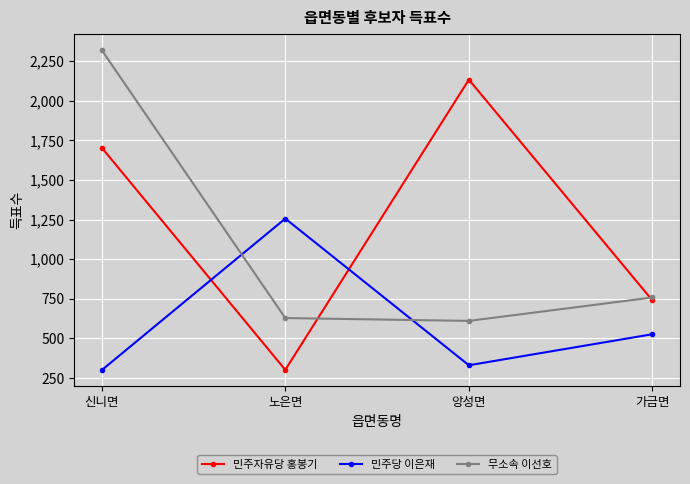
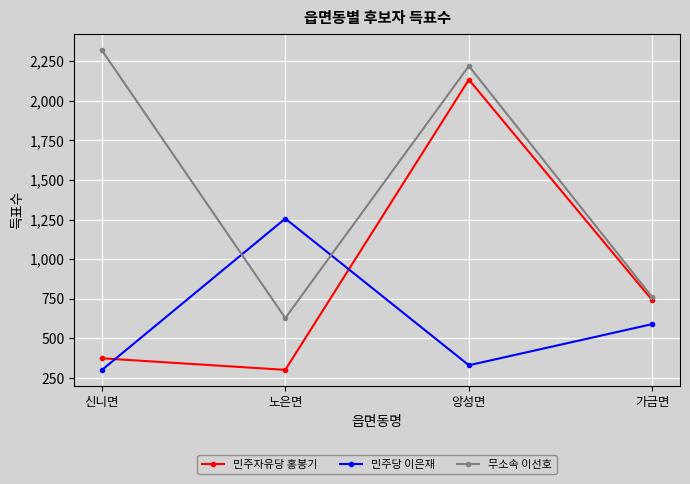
민주자유당 홍봉기, 신니면: 1,700 -> 370
무소속 이선호, 앙성면: 610 -> 2,220
민주당 이은재, 가금면: 530 -> 590
